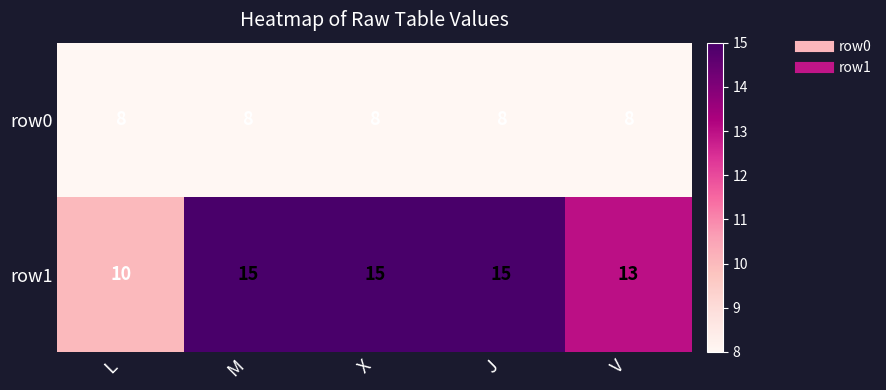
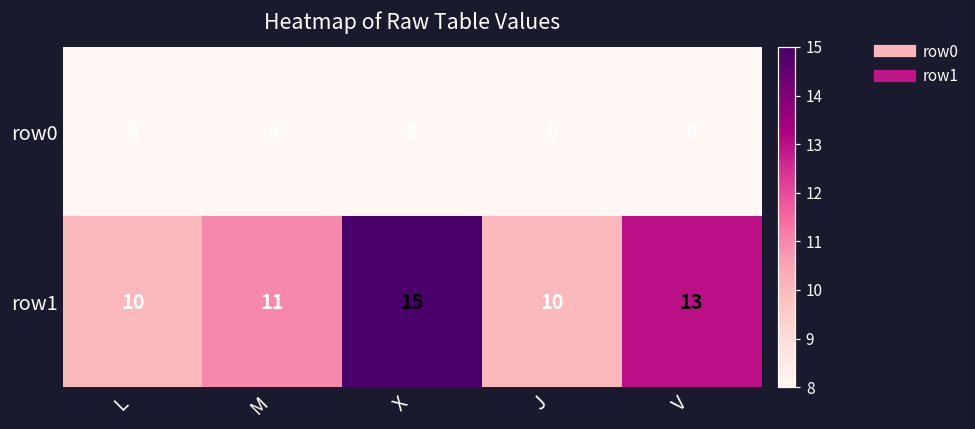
row1, M: 15 -> 11
row1, J: 15 -> 10
